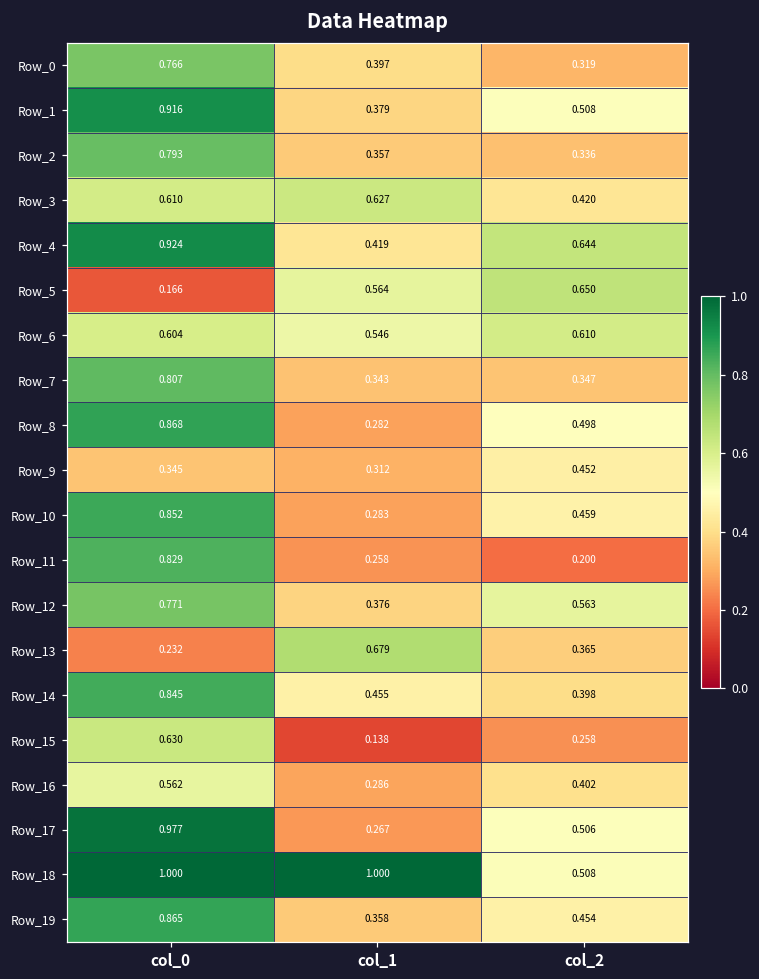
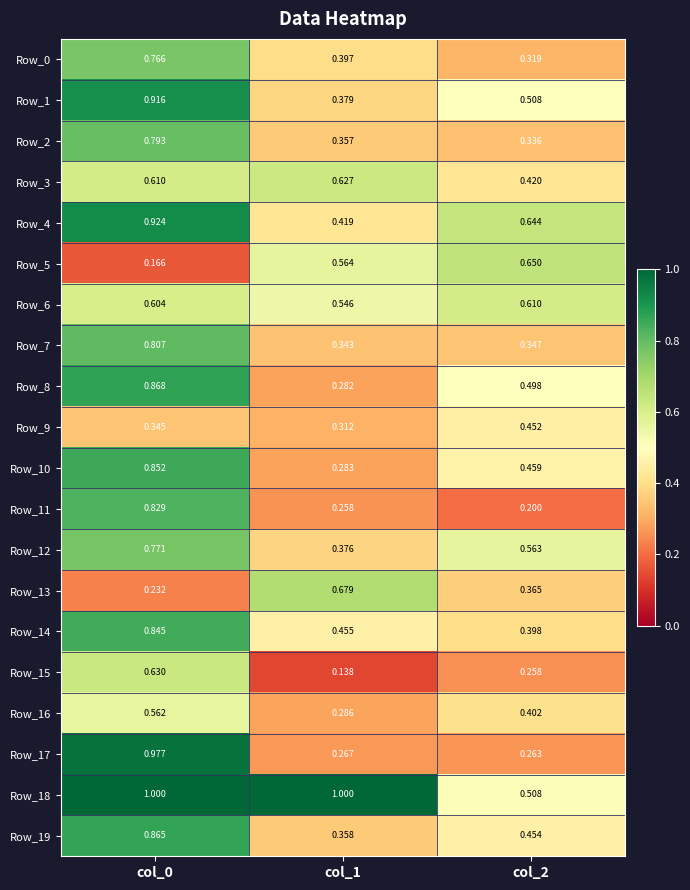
Row_17, col_2: 0.506 -> 0.263
